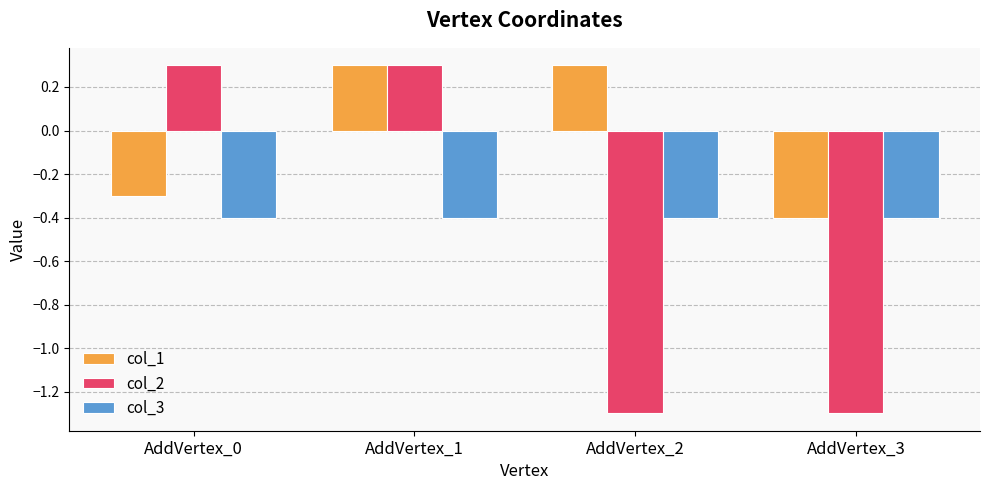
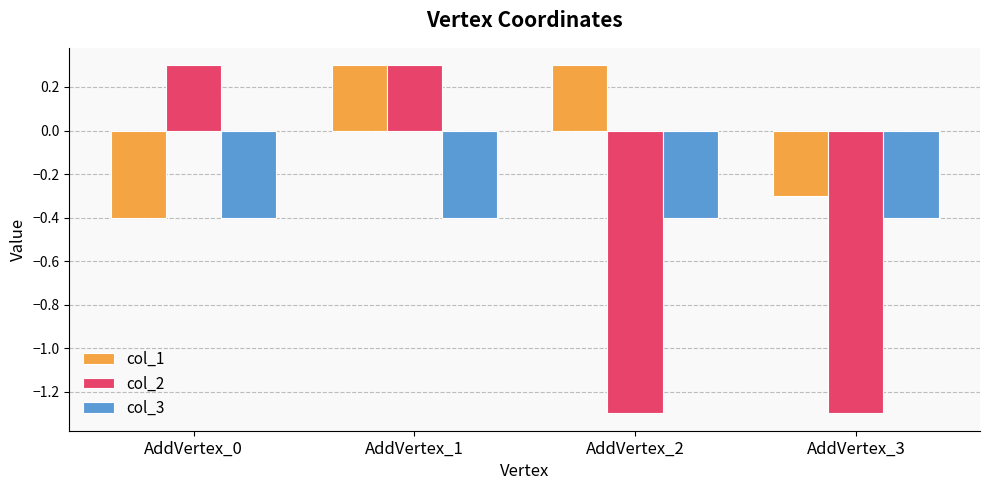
col_1, AddVertex_0: -0.3 -> -0.4
col_1, AddVertex_3: -0.4 -> -0.3
